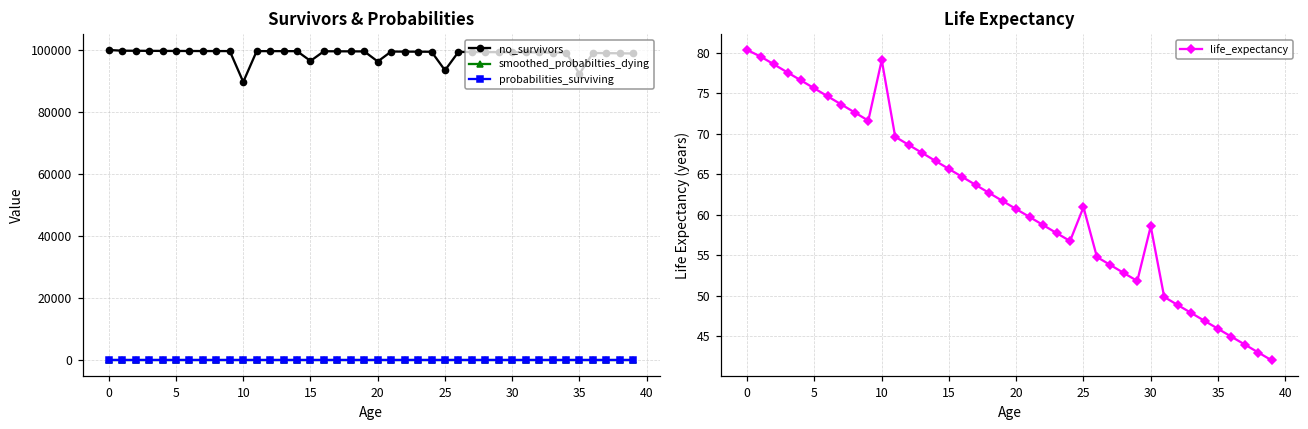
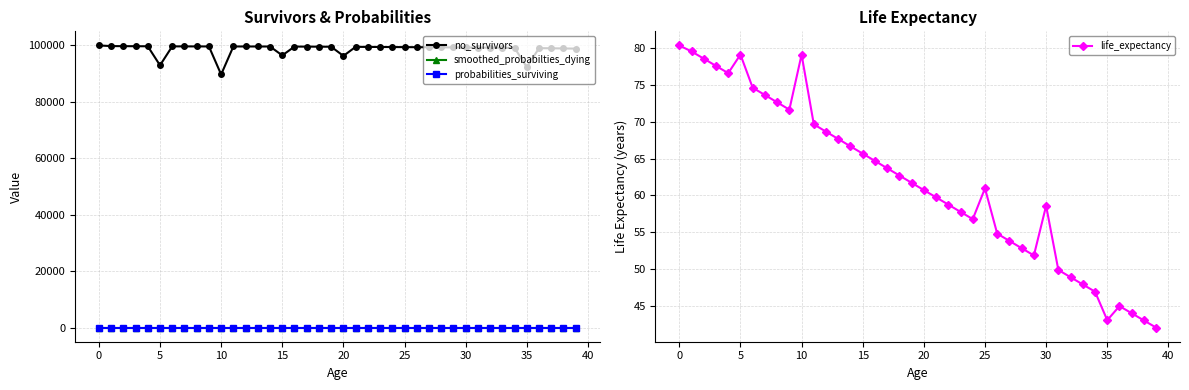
Survivors & Probabilities, no_survivors, 5: 100000 -> 93000
Survivors & Probabilities, no_survivors, 25: 93000 -> 99000
Life Expectancy, 5: 76 -> 79
Life Expectancy, 35: 46 -> 43
